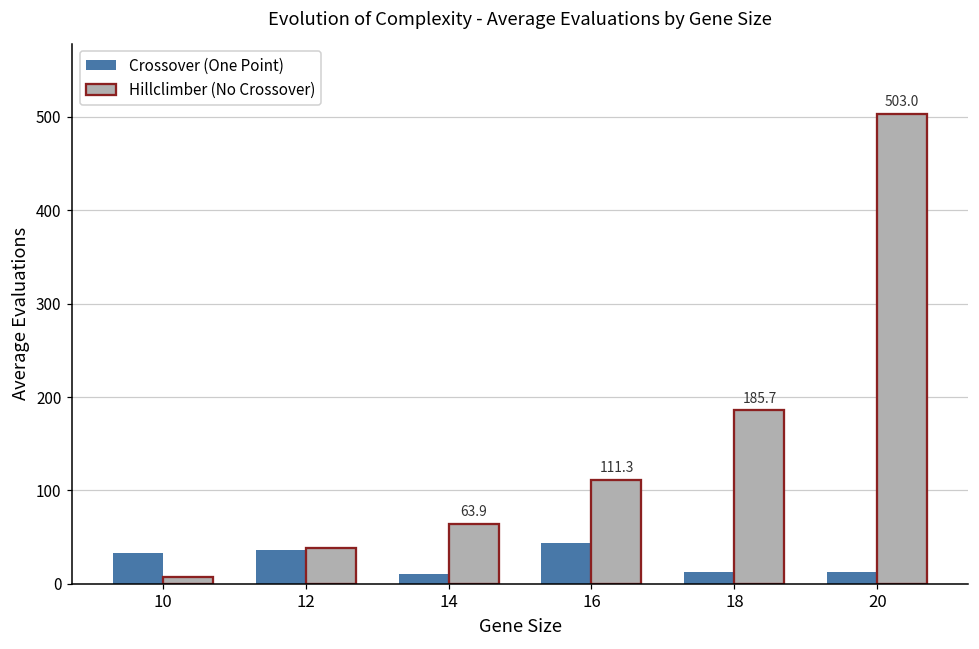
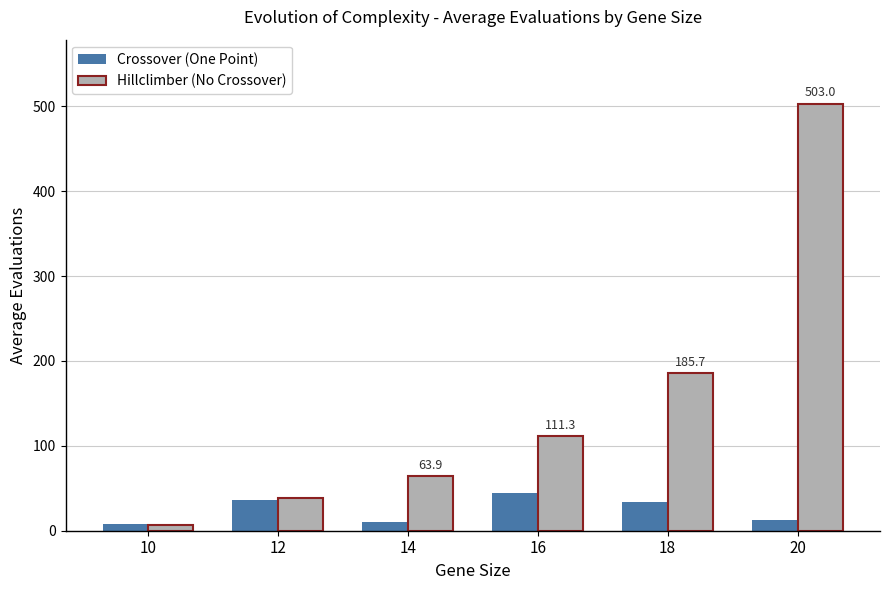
Crossover (One Point), 10: 30 -> 10
Crossover (One Point), 18: 10 -> 30
